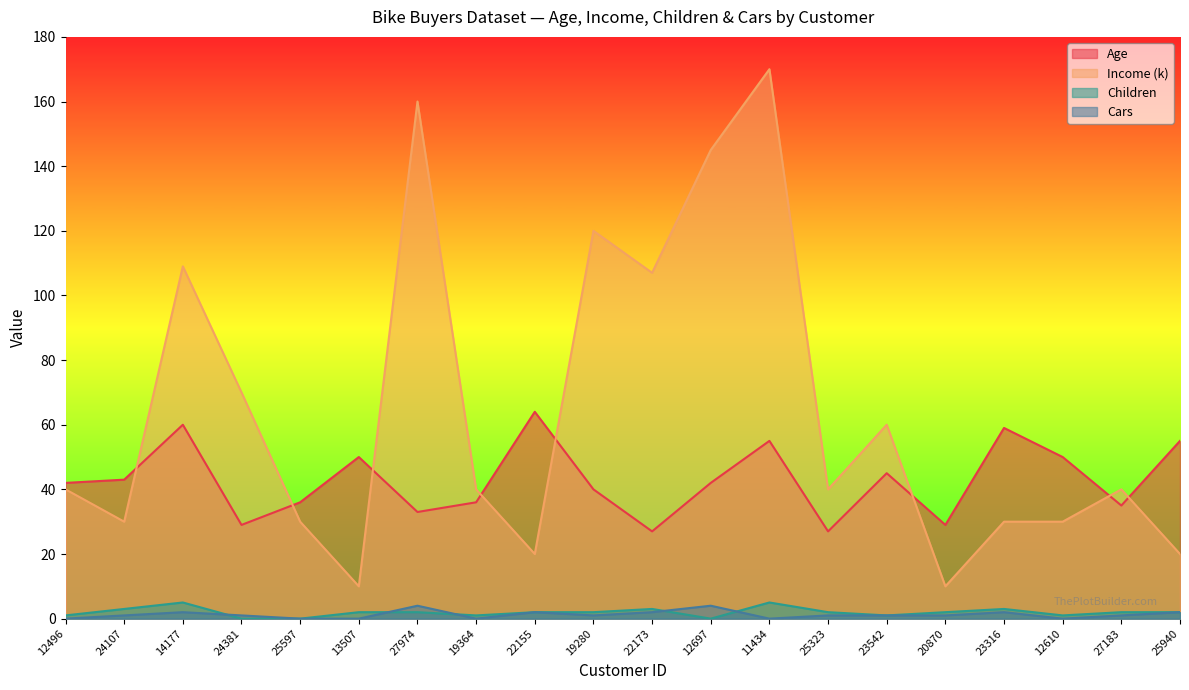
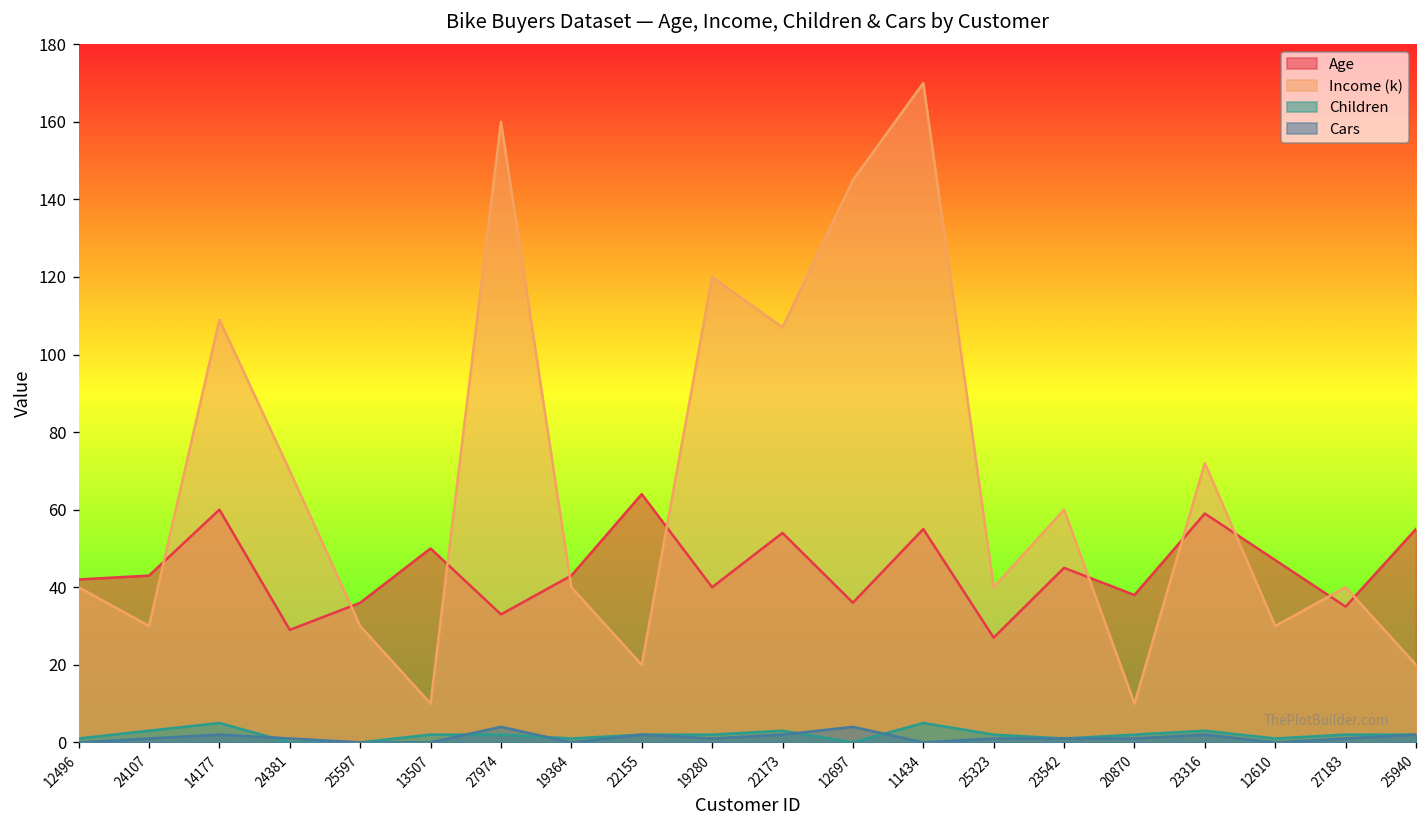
Age, 19364: 36 -> 43
Age, 22173: 27 -> 54
Age, 12697: 42 -> 36
Age, 20870: 29 -> 38
Income (k), 23316: 30 -> 72
Age, 12610: 50 -> 47
